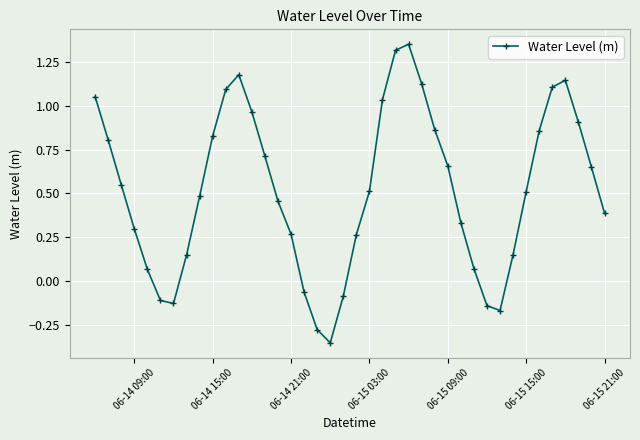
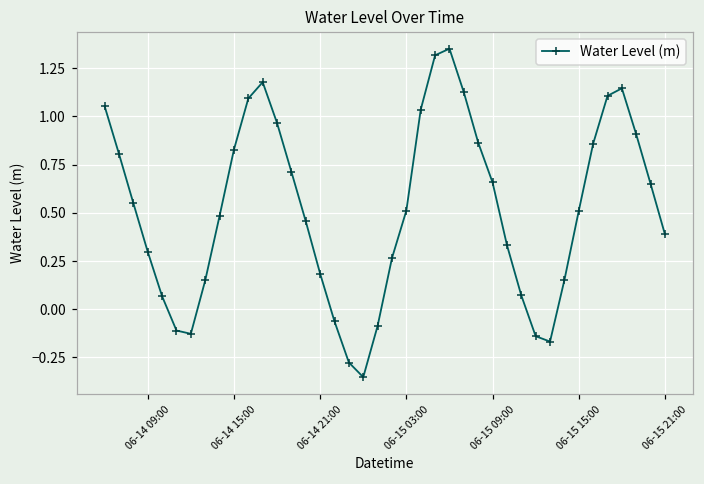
06-14 21:00: 0.27 -> 0.18
